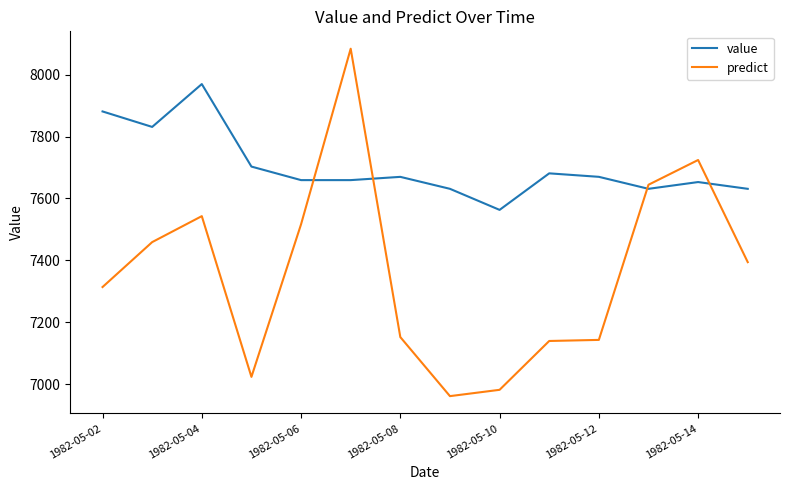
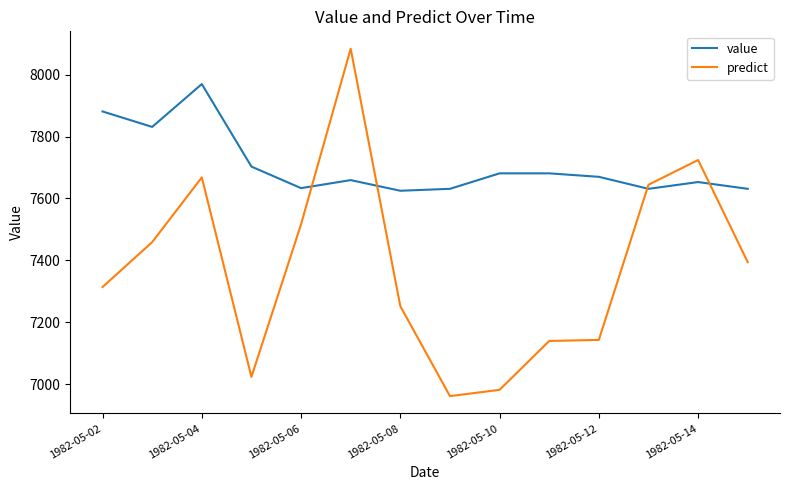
predict, 1982-05-04: 7540 -> 7670
value, 1982-05-06: 7660 -> 7630
value, 1982-05-08: 7670 -> 7630
predict, 1982-05-08: 7150 -> 7250
value, 1982-05-10: 7560 -> 7680
